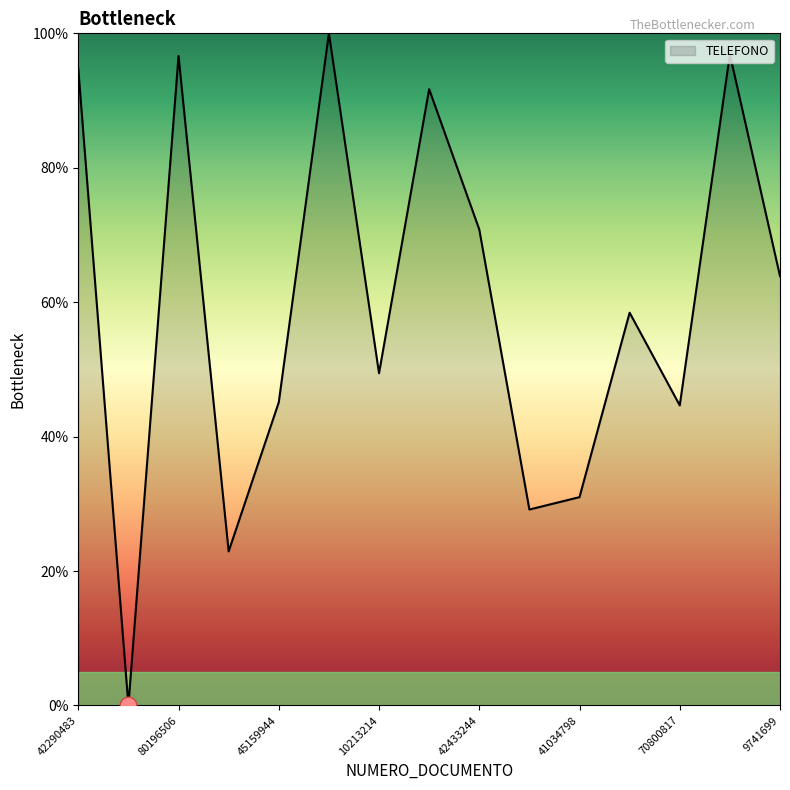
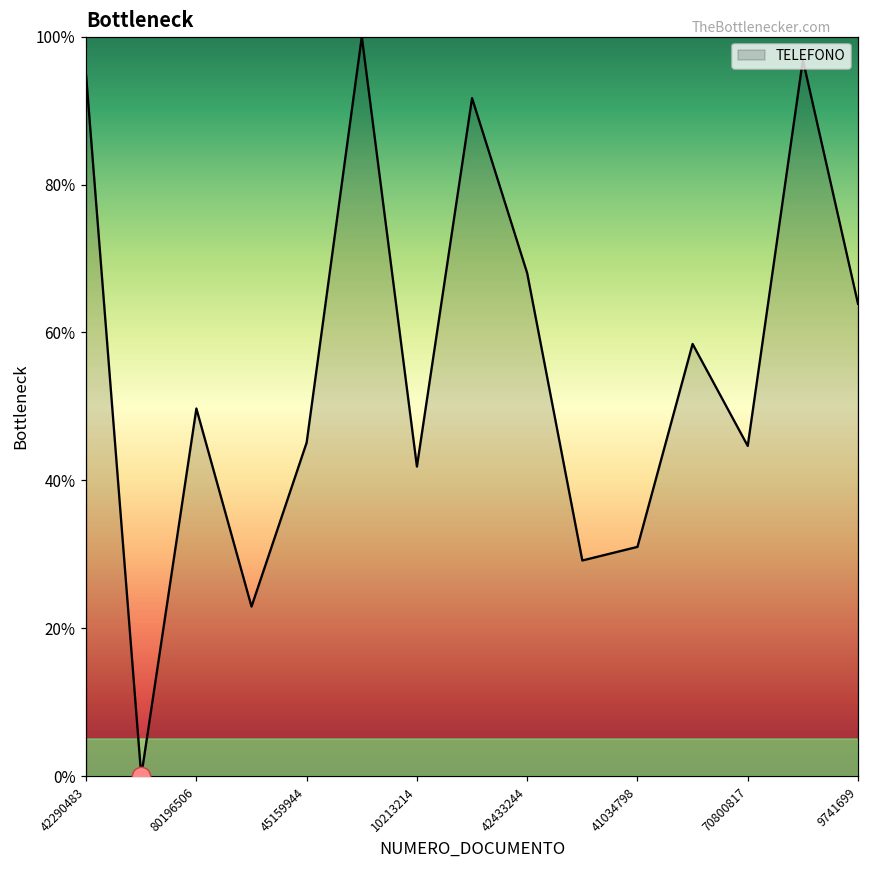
TELEFONO, 80196506: 97% -> 50%
TELEFONO, 10213214: 49% -> 42%
TELEFONO, 42433244: 71% -> 68%
